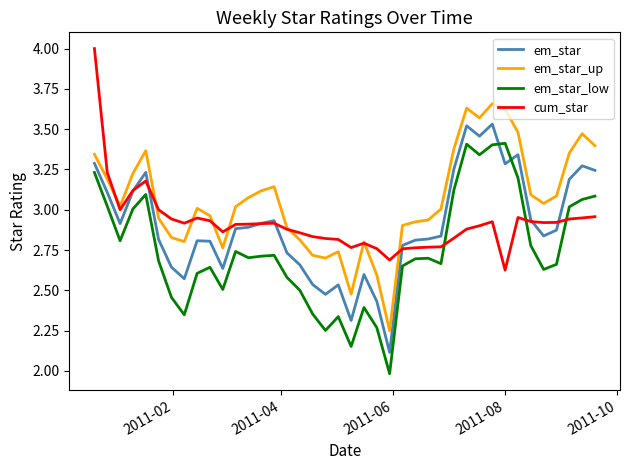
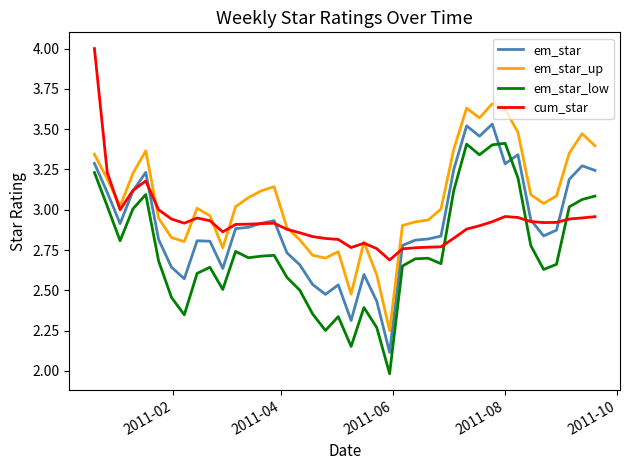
cum_star, 2011-08: 2.63 -> 2.96
